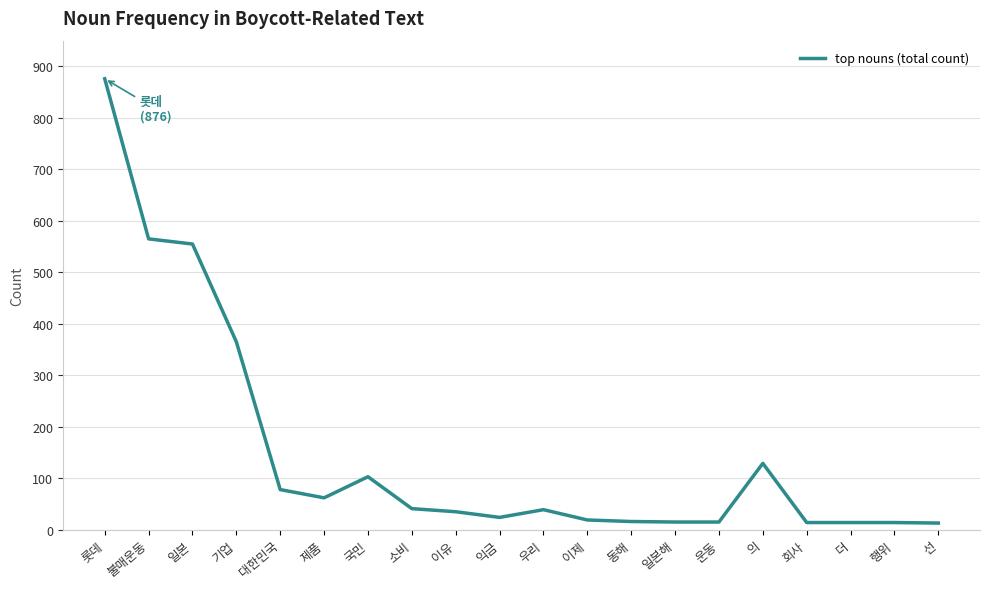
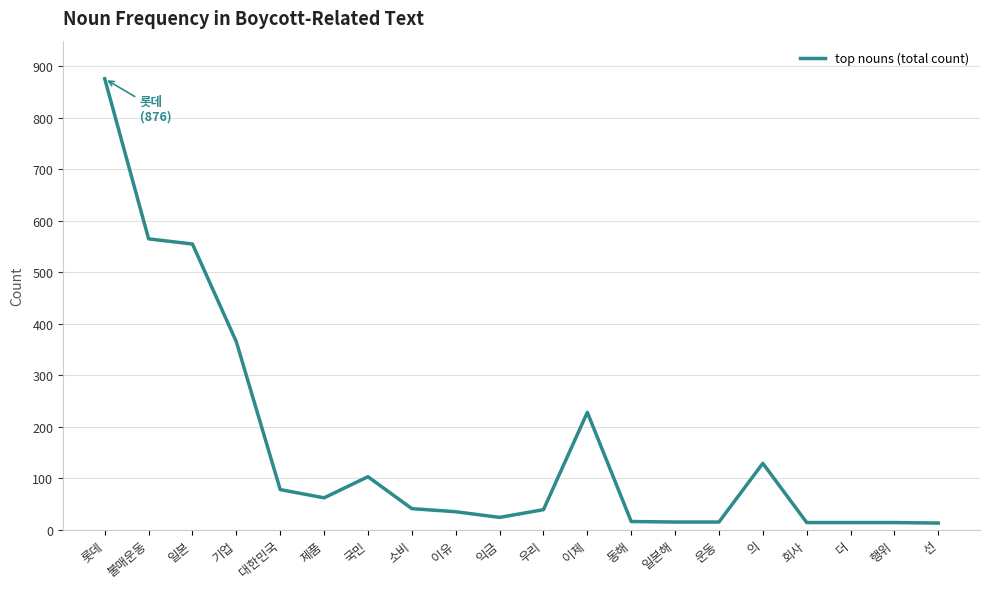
이제: 20 -> 230
